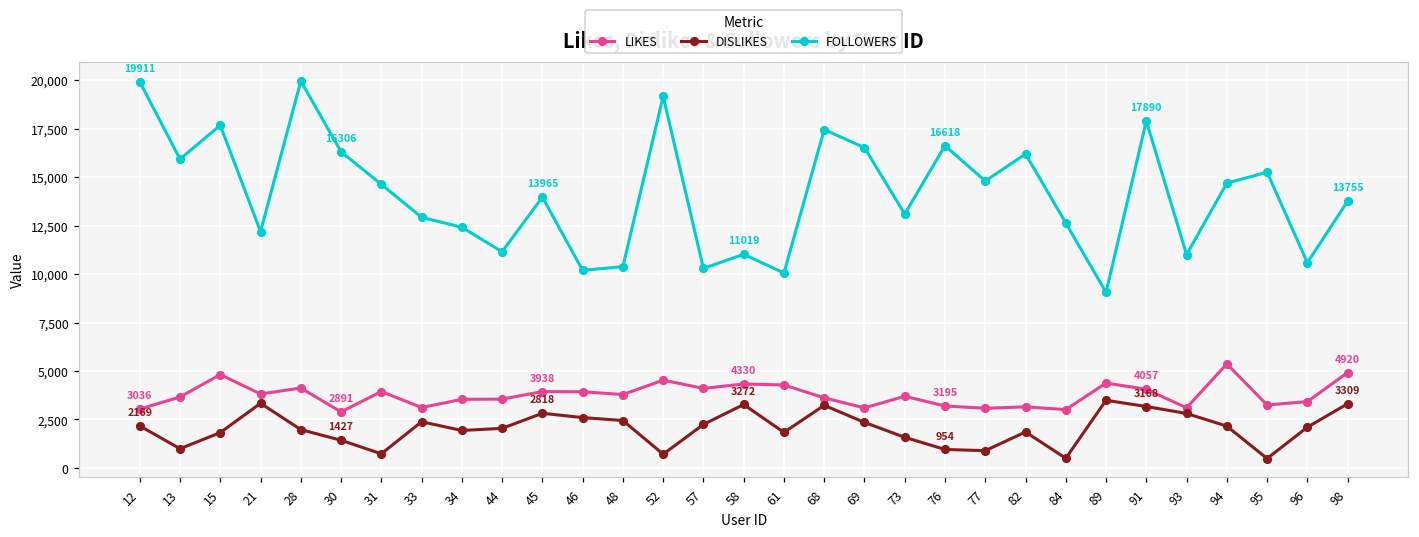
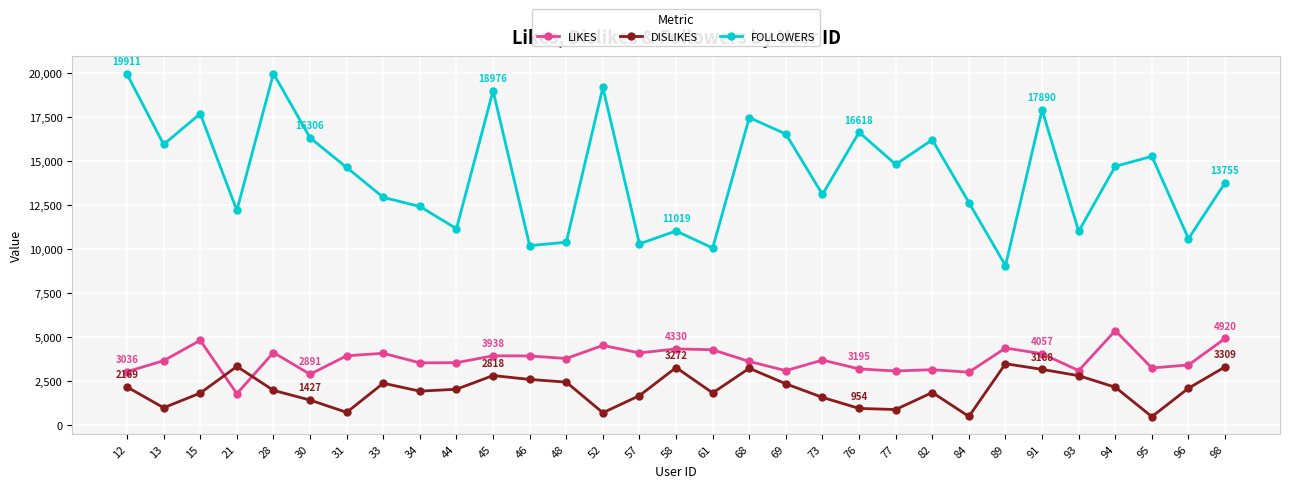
LIKES, 21: 3,800 -> 1,800
LIKES, 33: 3,100 -> 4,100
FOLLOWERS, 45: 13965 -> 18976
DISLIKES, 57: 2,200 -> 1,700
